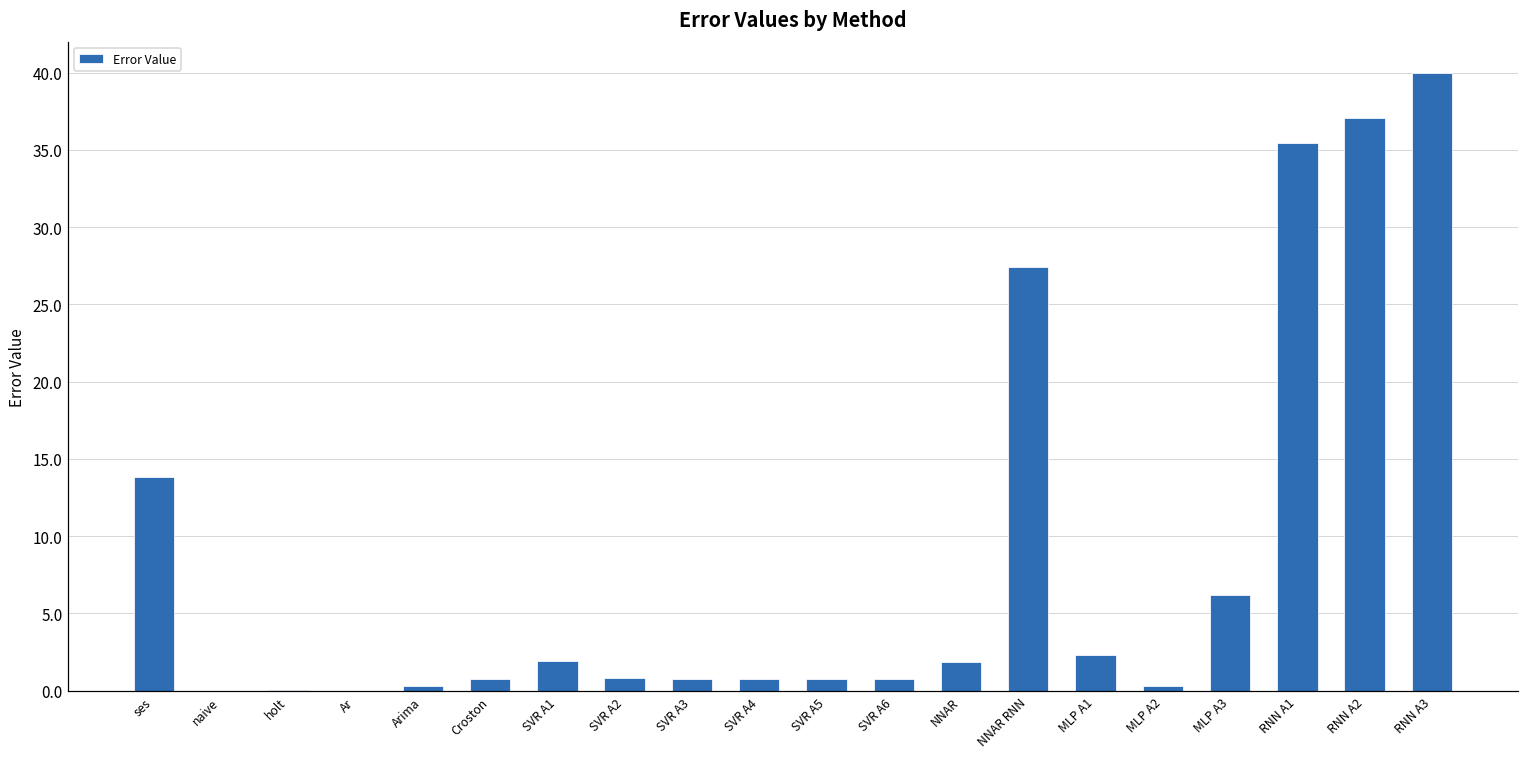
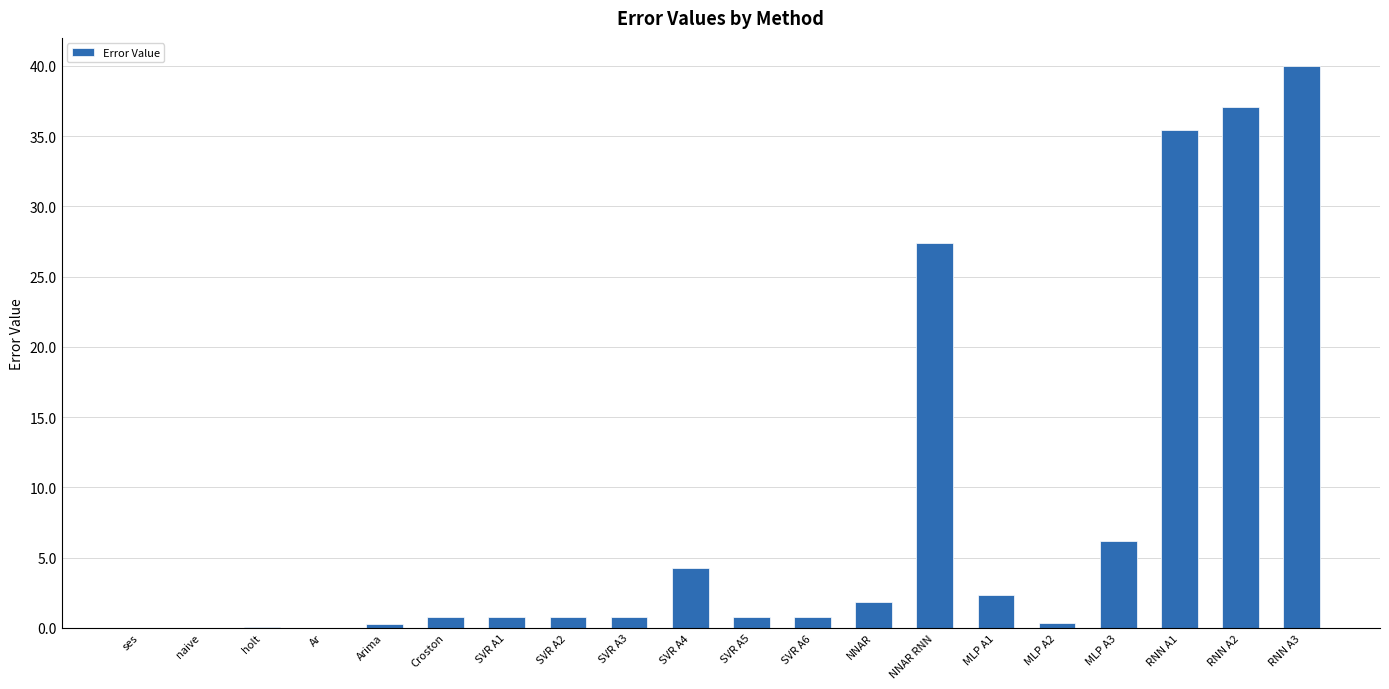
ses: 13.8 -> 0.0
SVR A1: 1.9 -> 0.8
SVR A4: 0.8 -> 4.3
